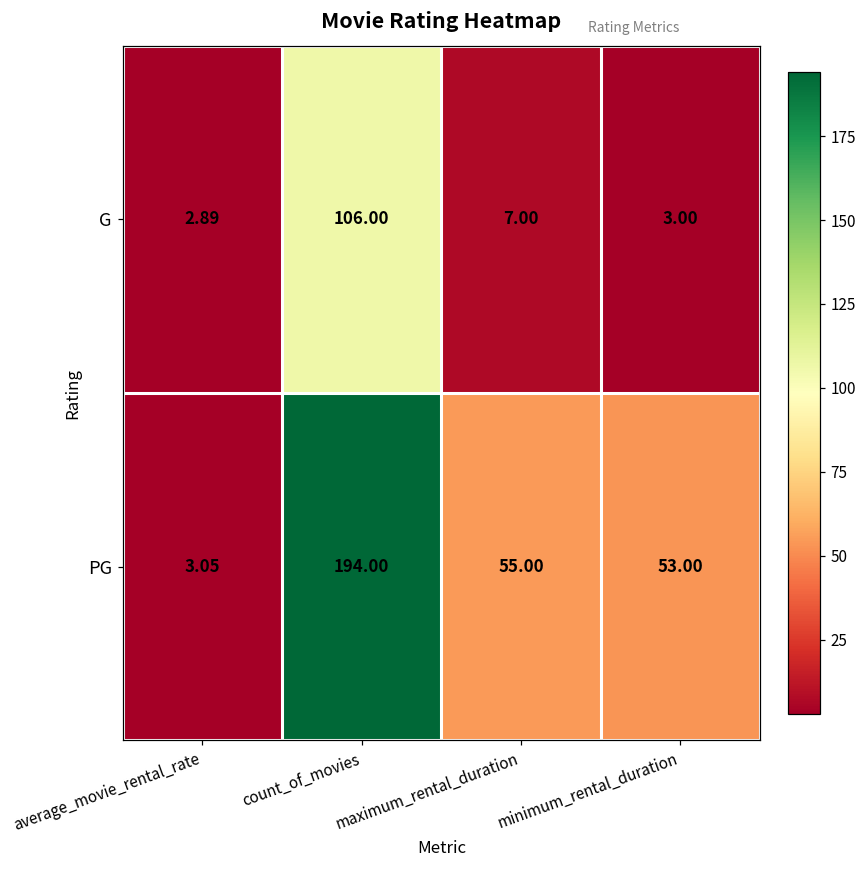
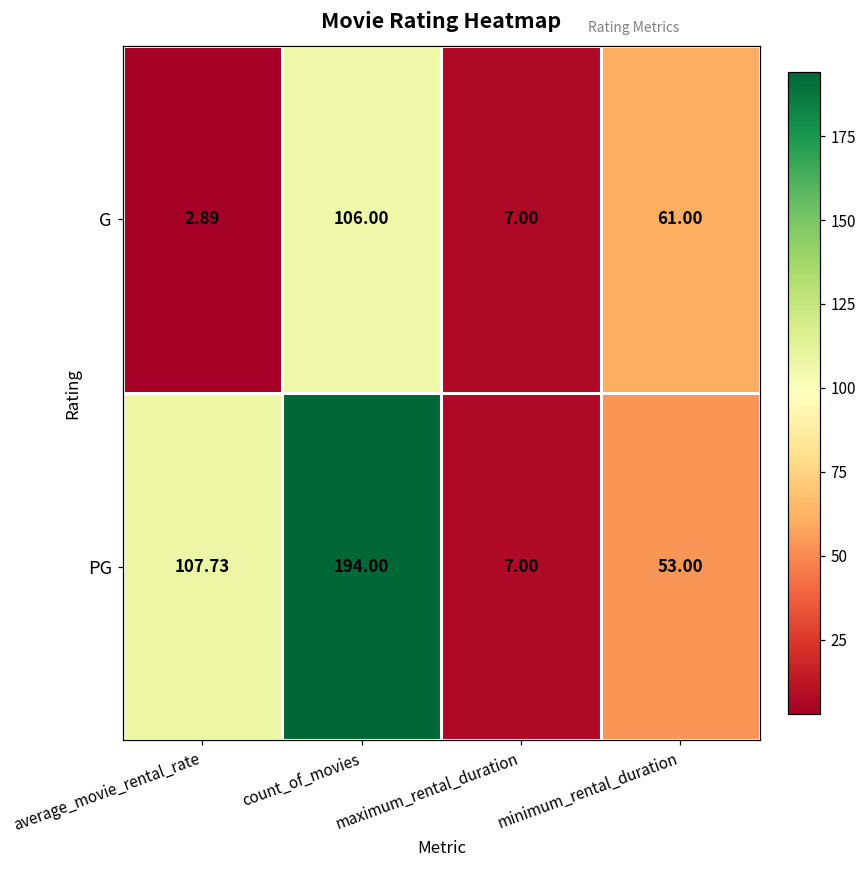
G, minimum_rental_duration: 3.00 -> 61.00
PG, average_movie_rental_rate: 3.05 -> 107.73
PG, maximum_rental_duration: 55.00 -> 7.00
